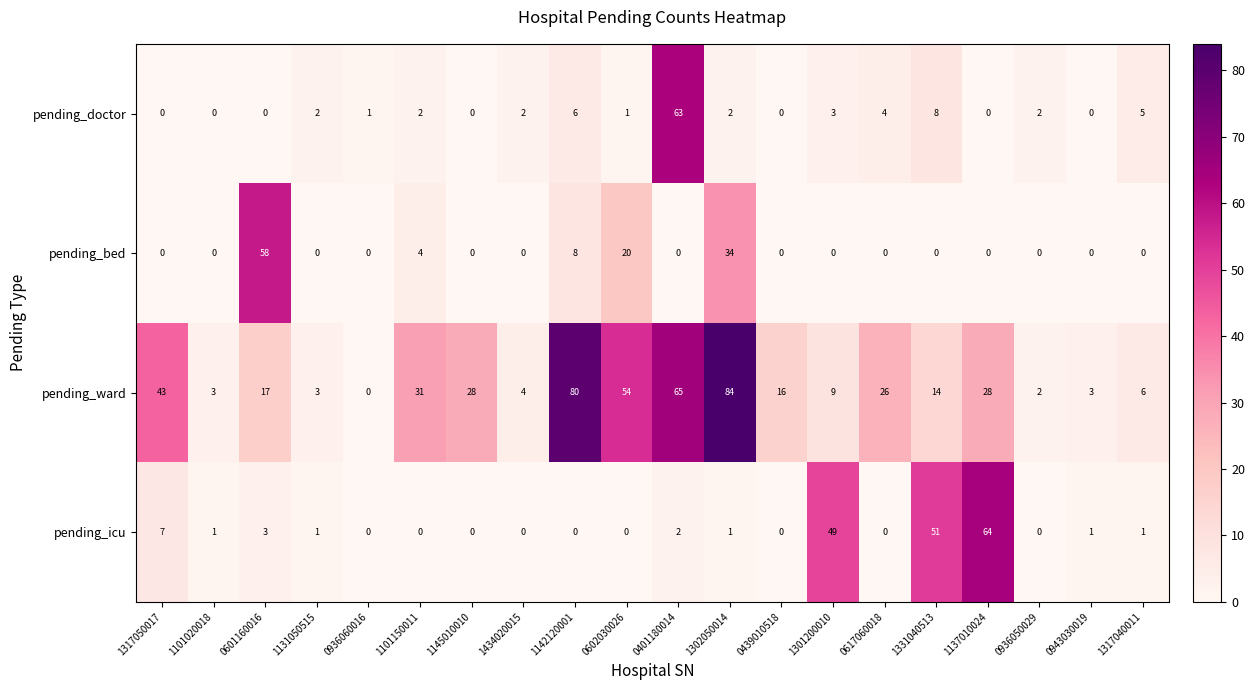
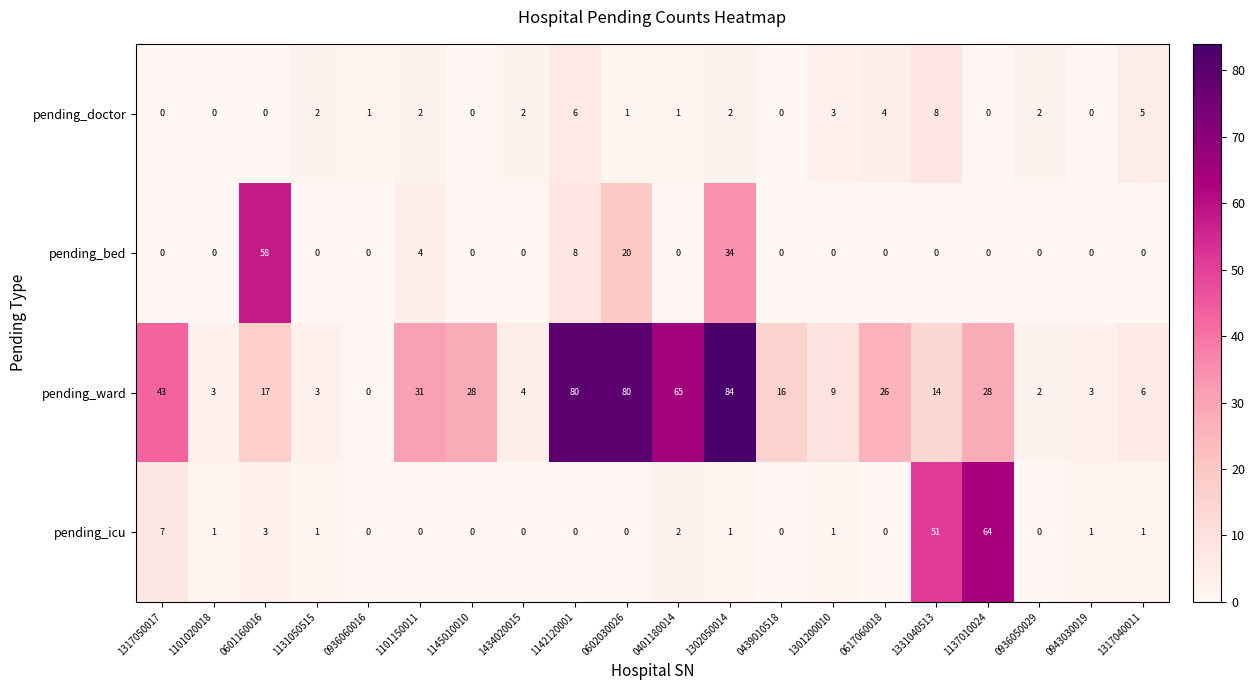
pending_doctor, 0401180014: 63 -> 1
pending_ward, 0602030026: 54 -> 80
pending_icu, 1301200010: 49 -> 1
